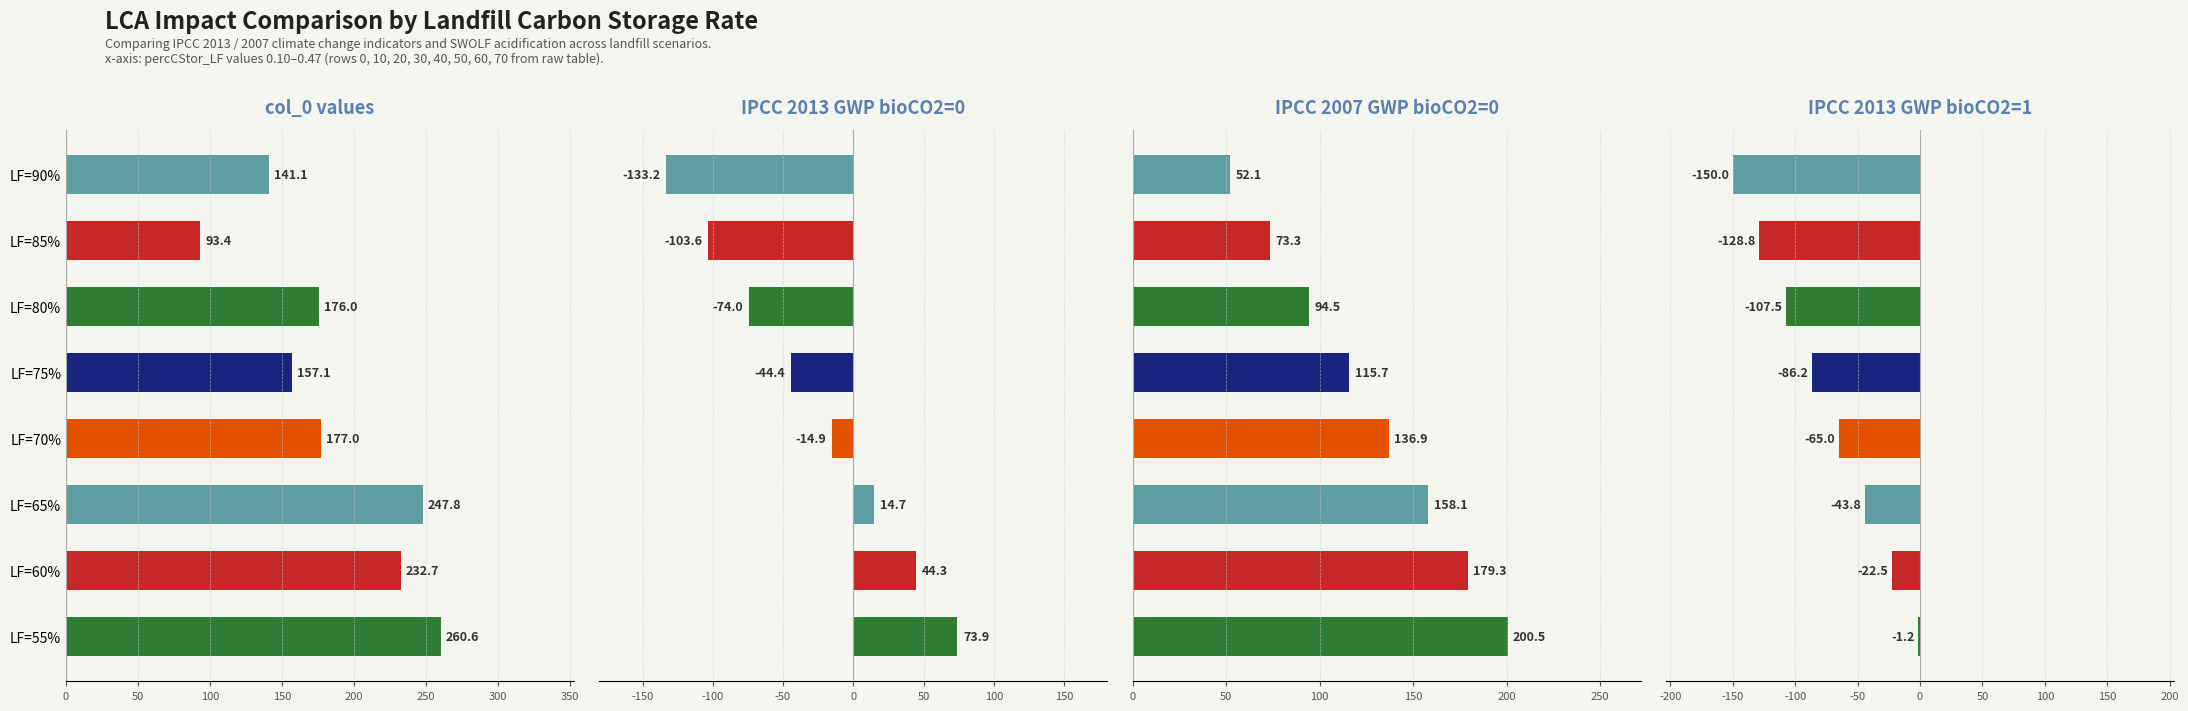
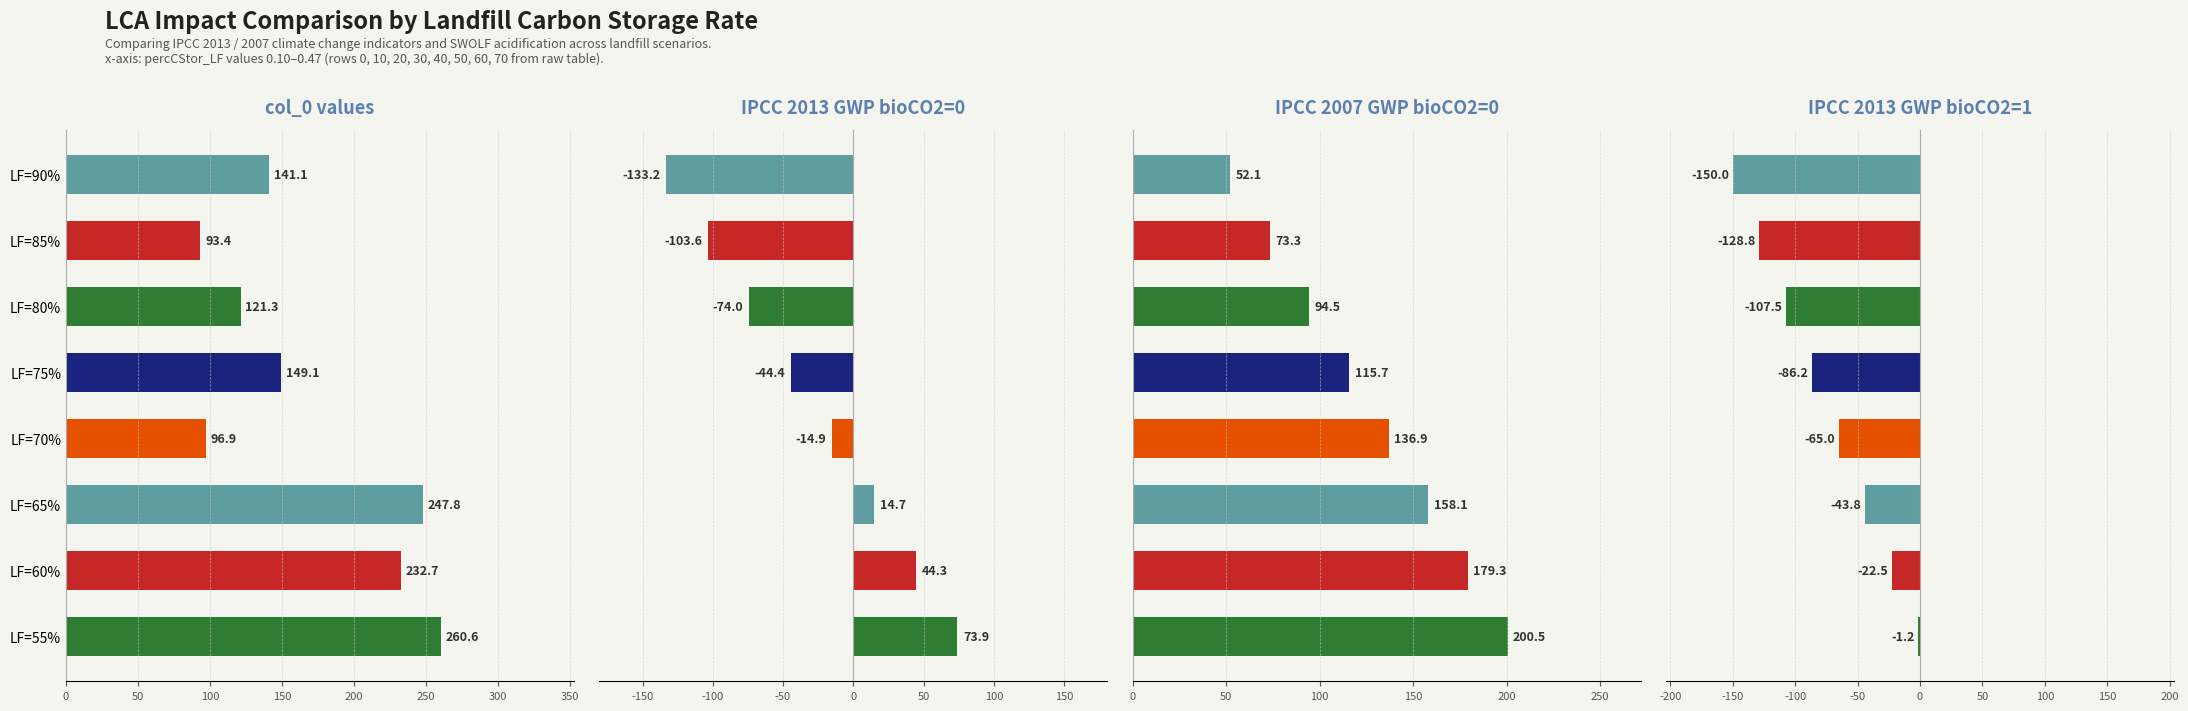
col_0 values, LF=80%: 176.0 -> 121.3
col_0 values, LF=75%: 157.1 -> 149.1
col_0 values, LF=70%: 177.0 -> 96.9
